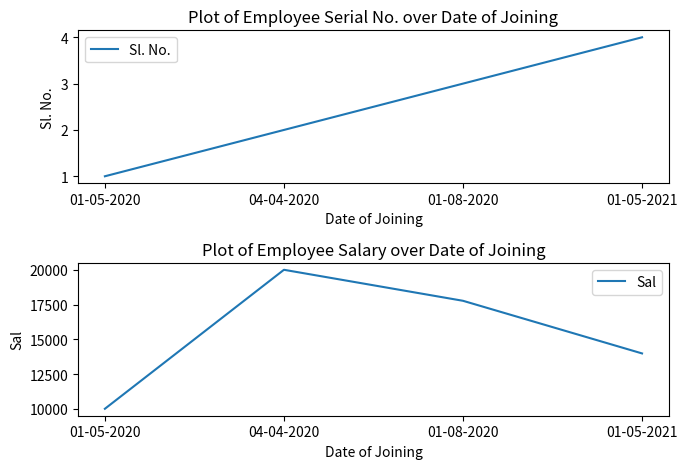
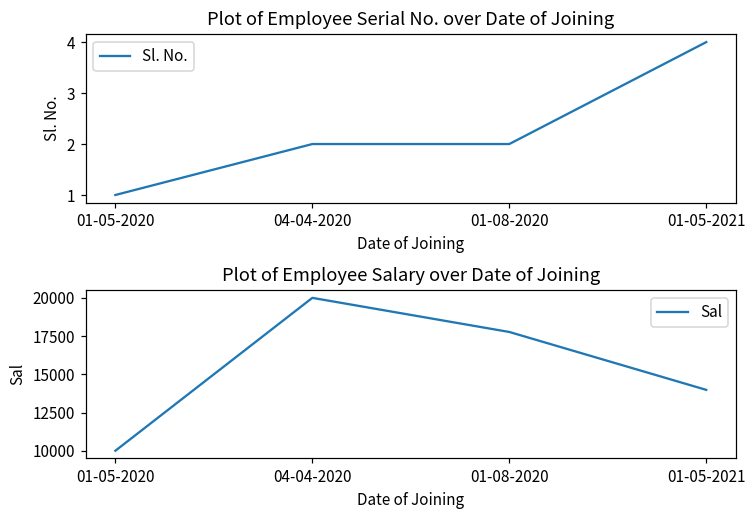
Plot of Employee Serial No. over Date of Joining, 01-08-2020: 3 -> 2
